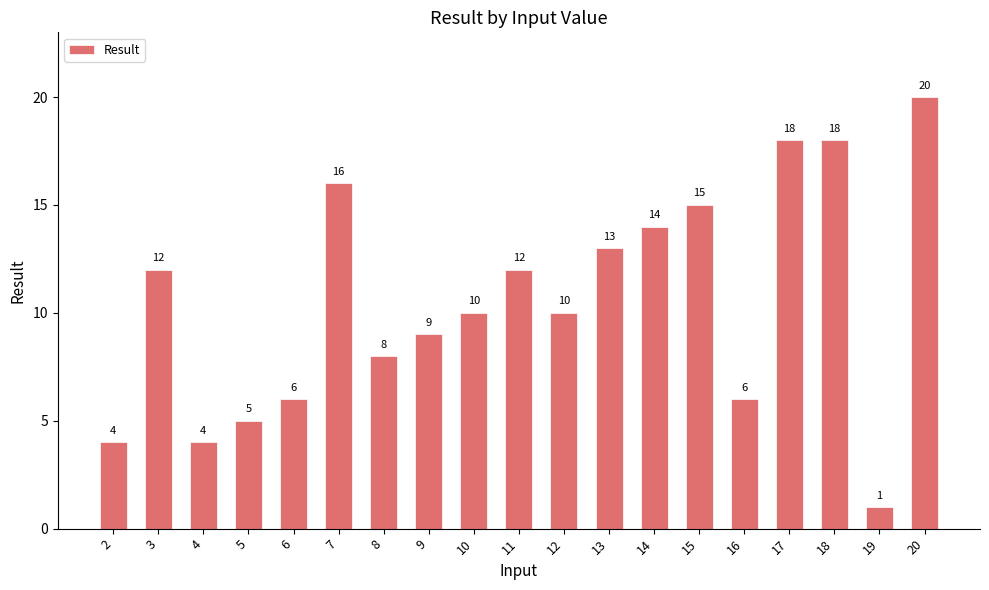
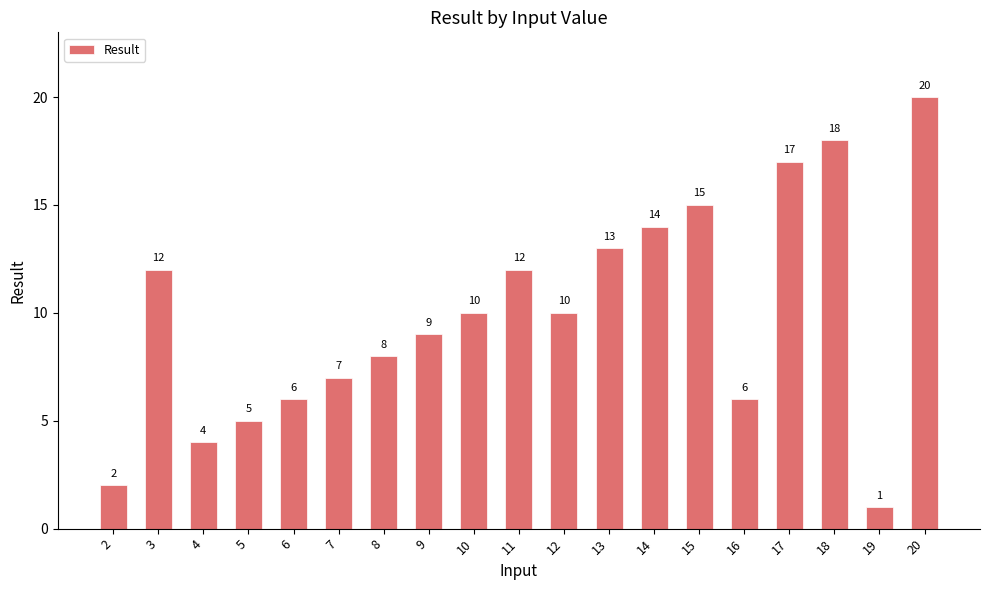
2: 4 -> 2
7: 16 -> 7
17: 18 -> 17
